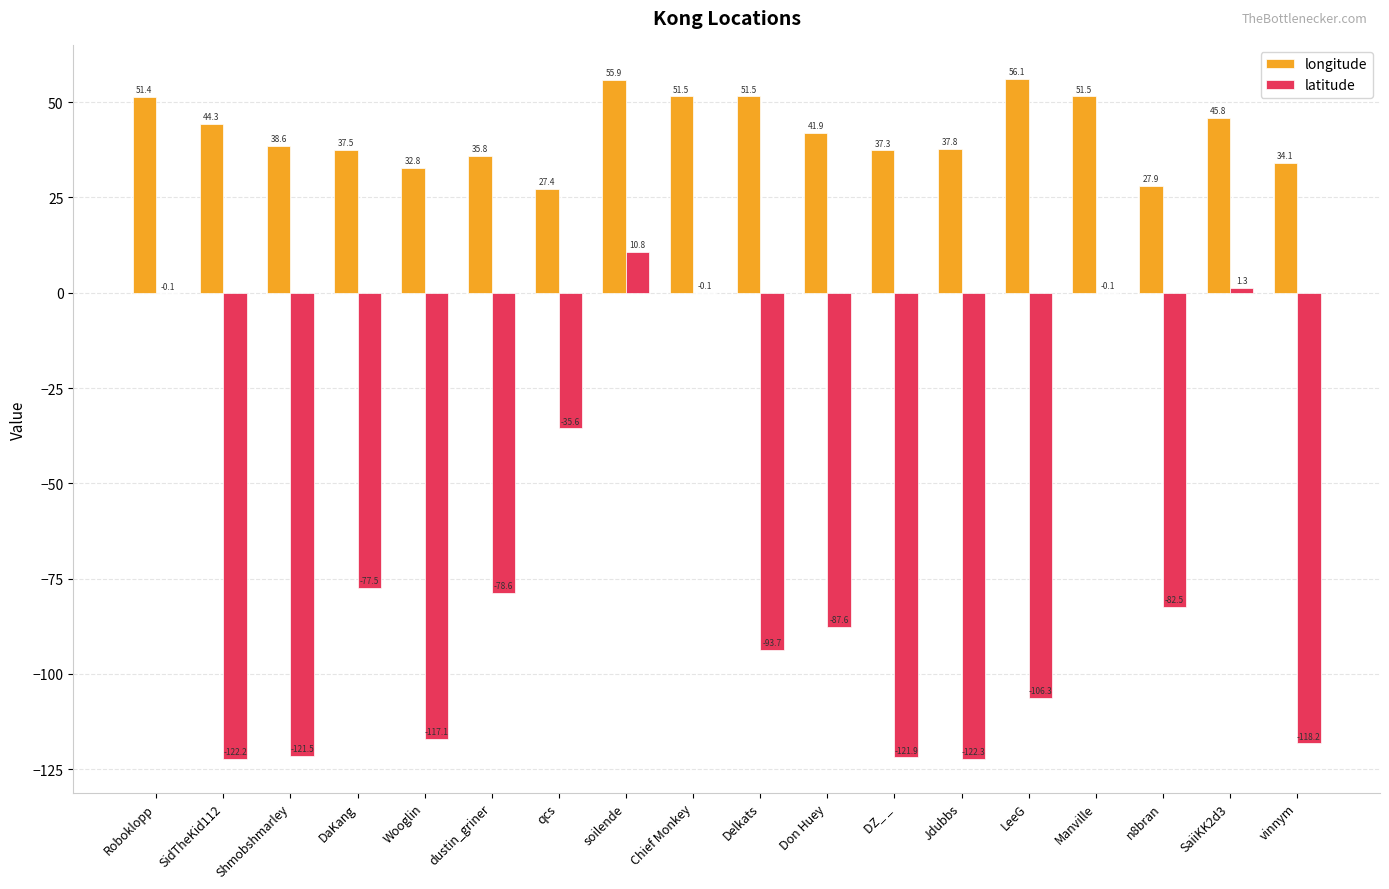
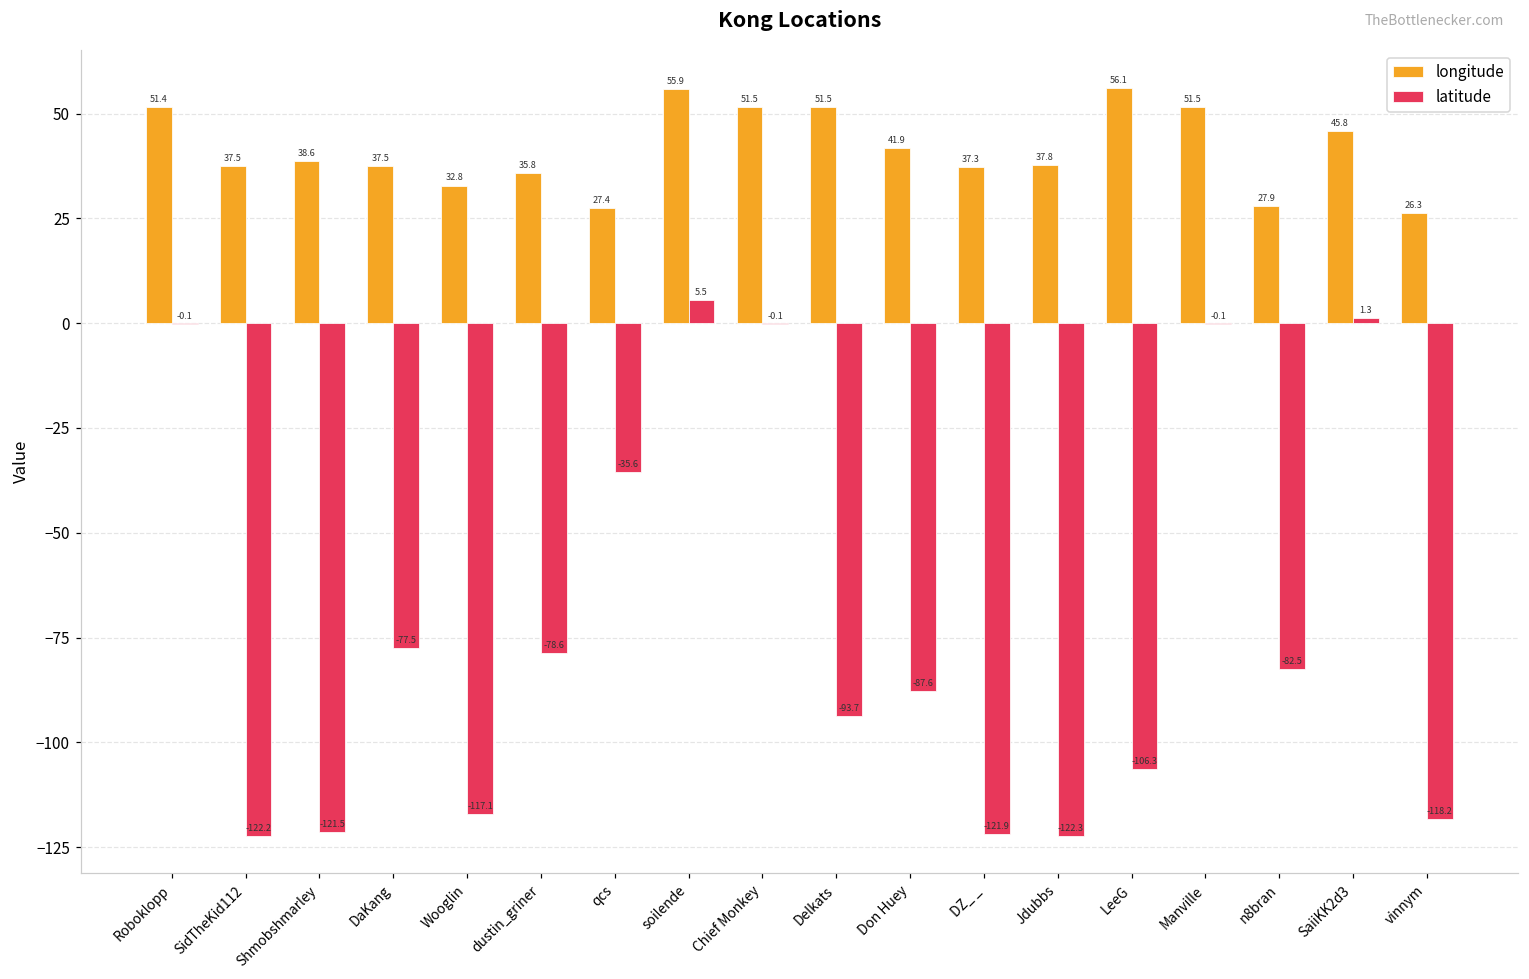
longitude, SidTheKid112: 44.3 -> 37.5
latitude, soilende: 10.8 -> 5.5
longitude, vinnym: 34.1 -> 26.3
